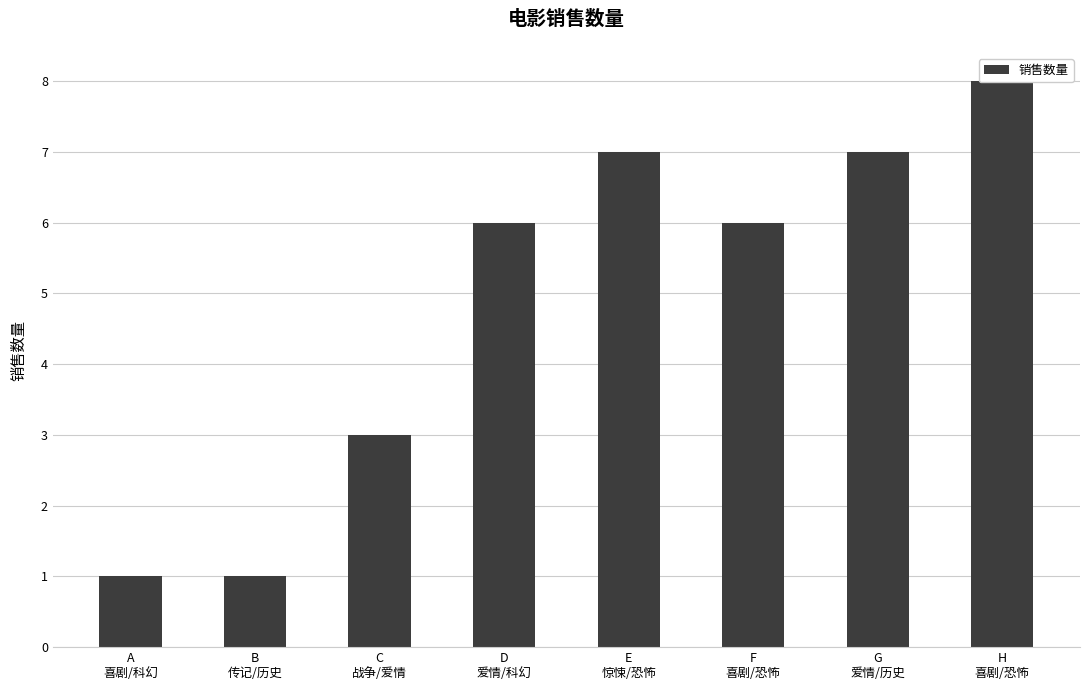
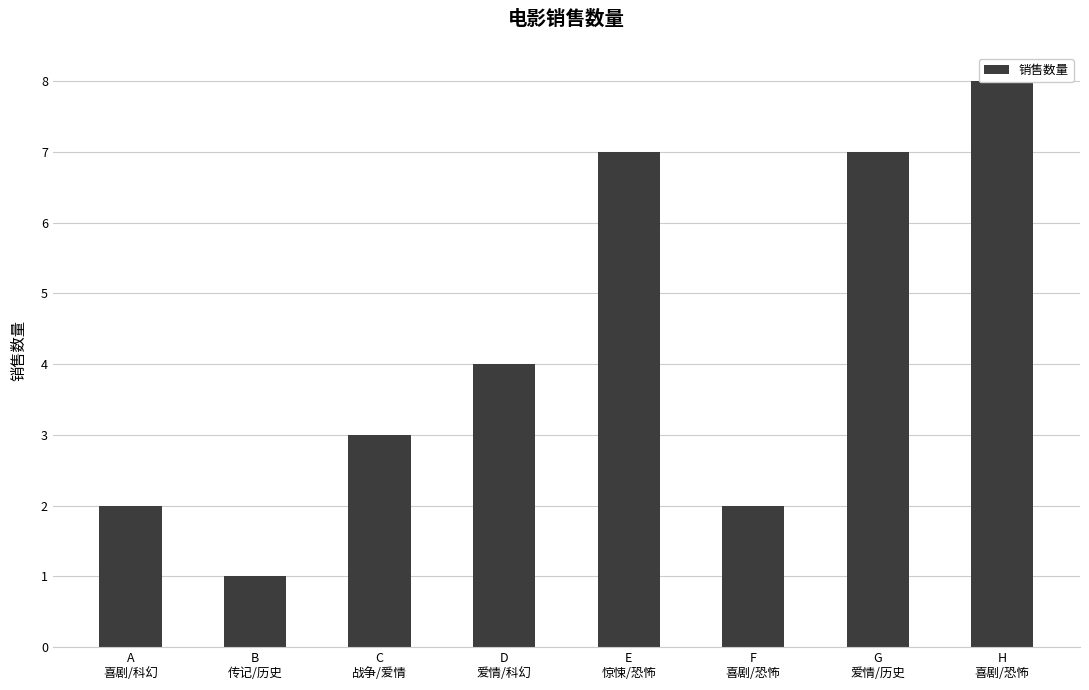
A 喜剧/科幻: 1 -> 2
D 爱情/科幻: 6 -> 4
F 喜剧/恐怖: 6 -> 2
